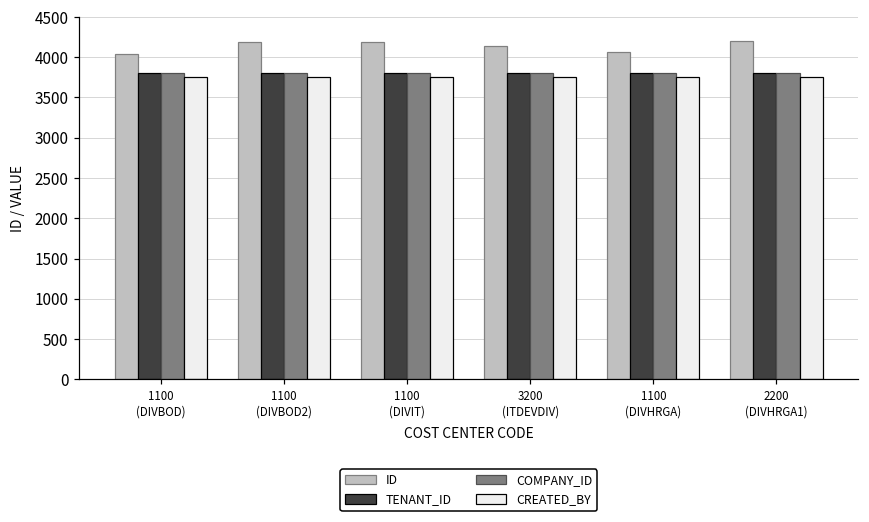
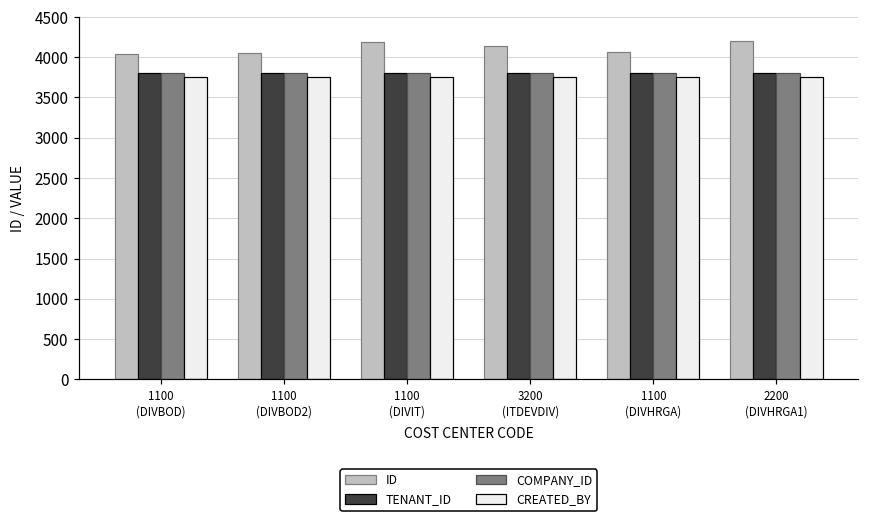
ID, 1100 (DIVBOD2): 4200 -> 4100
